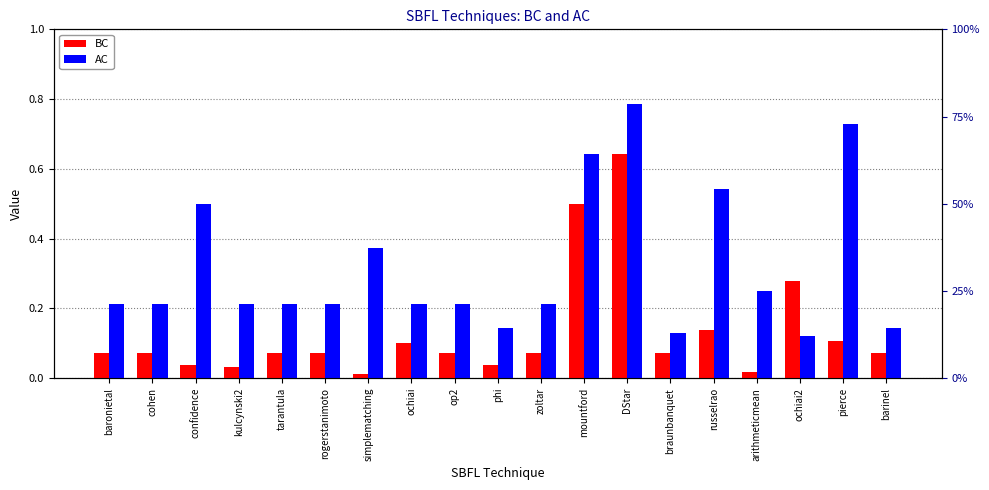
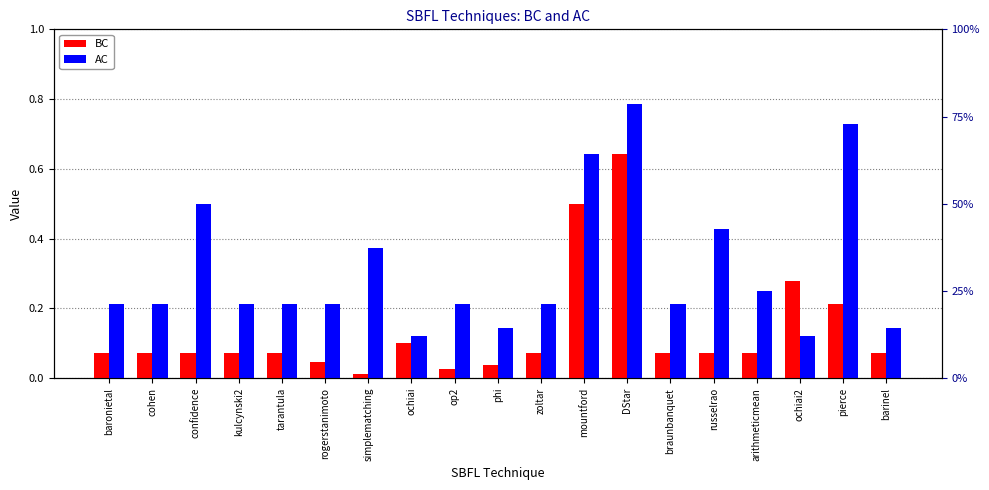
BC, confidence: 0.04 -> 0.07
BC, kulcynski2: 0.03 -> 0.07
BC, rogerstanimoto: 0.07 -> 0.05
AC, ochiai: 0.21 -> 0.12
BC, op2: 0.07 -> 0.03
AC, braunbanquet: 0.13 -> 0.21
BC, russelrao: 0.14 -> 0.07
AC, russelrao: 0.54 -> 0.43
BC, arithmeticmean: 0.02 -> 0.07
BC, pierce: 0.11 -> 0.21
